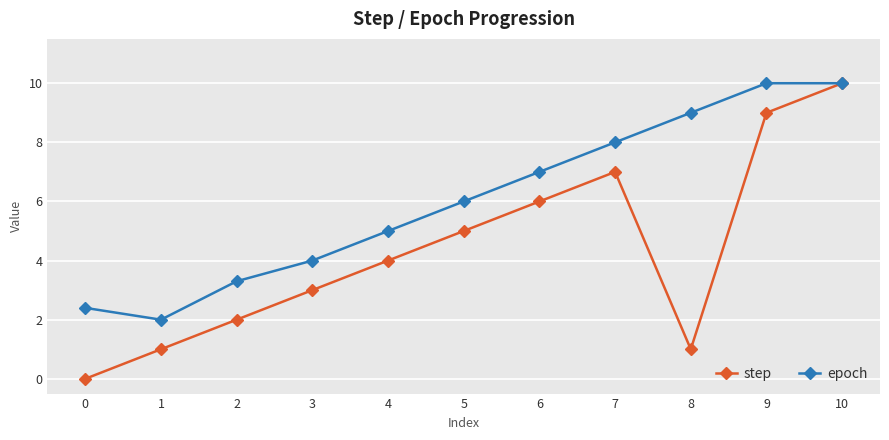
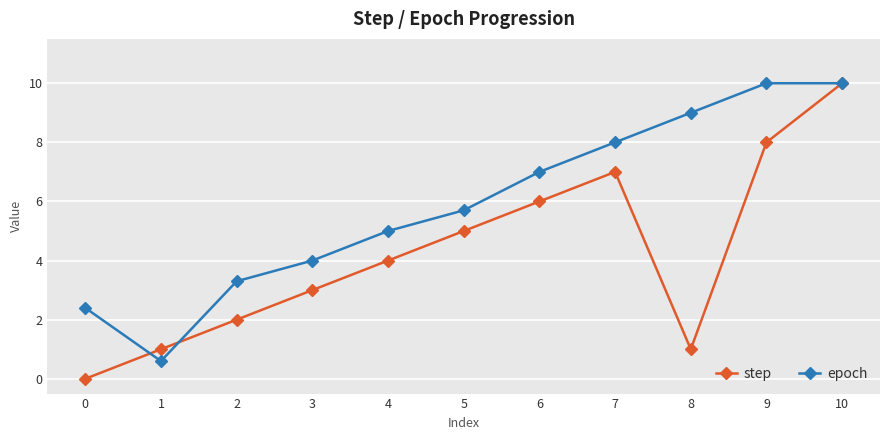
epoch, 1: 2.0 -> 0.6
epoch, 5: 6.0 -> 5.7
step, 9: 9 -> 8
